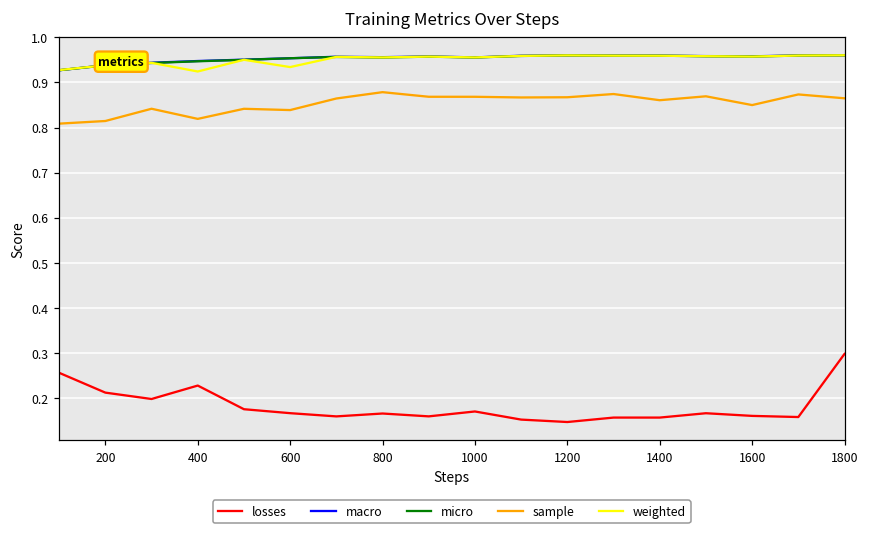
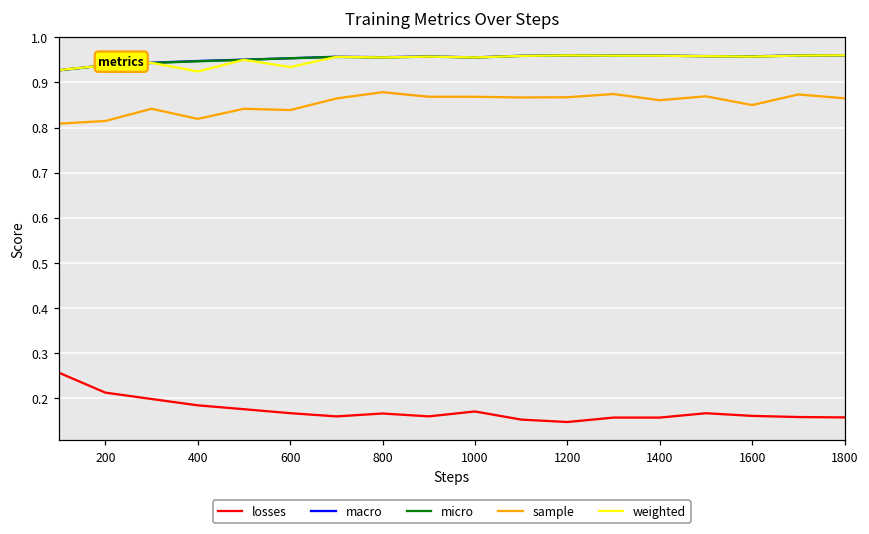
losses, 400: 0.23 -> 0.18
losses, 1800: 0.30 -> 0.16
